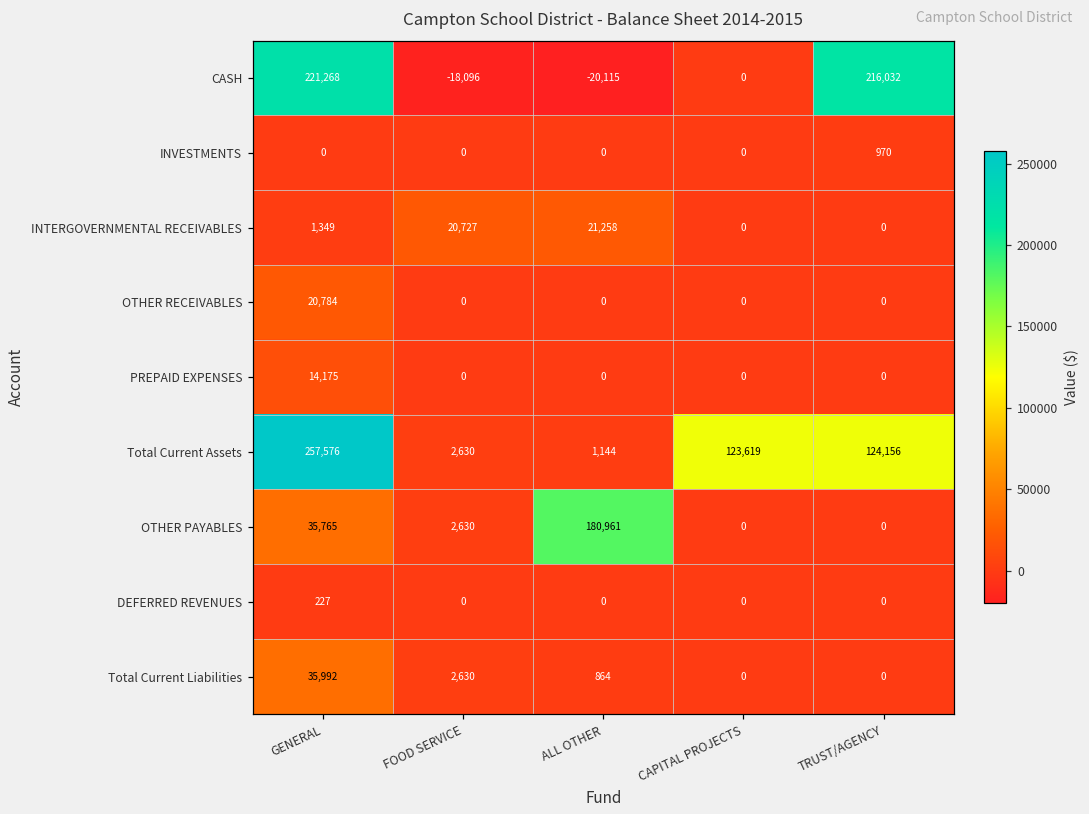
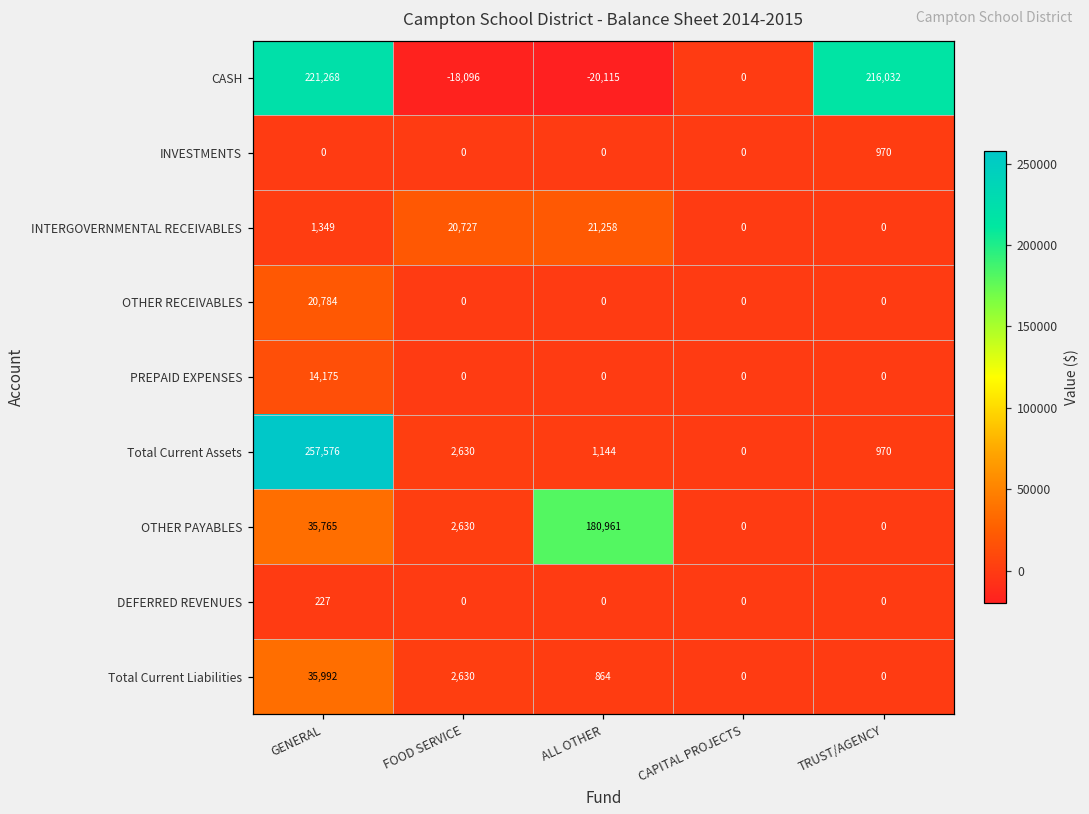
Total Current Assets, CAPITAL PROJECTS: 123,619 -> 0
Total Current Assets, TRUST/AGENCY: 124,156 -> 970
